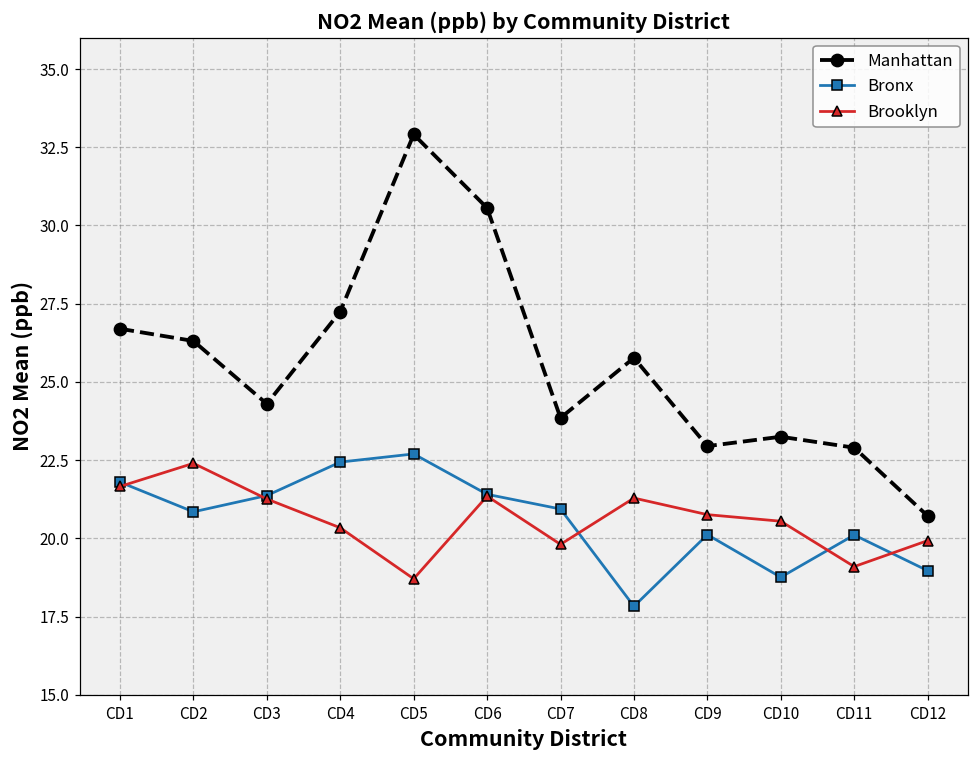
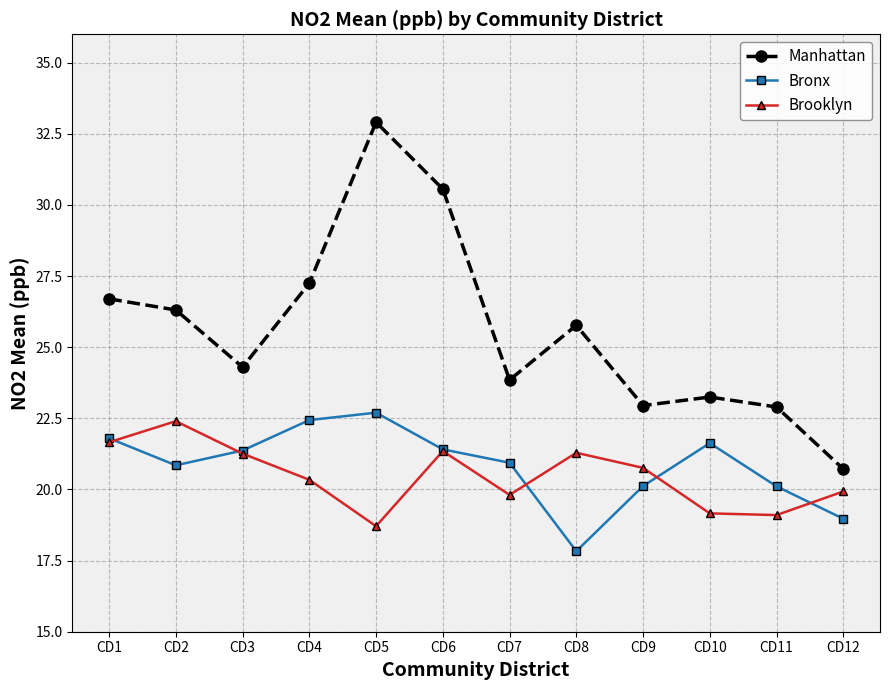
Bronx, CD10: 18.8 -> 21.6
Brooklyn, CD10: 20.6 -> 19.2
